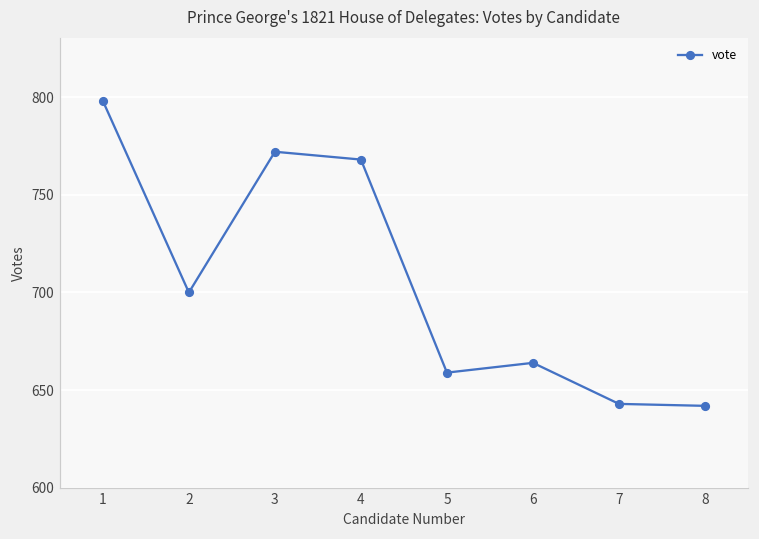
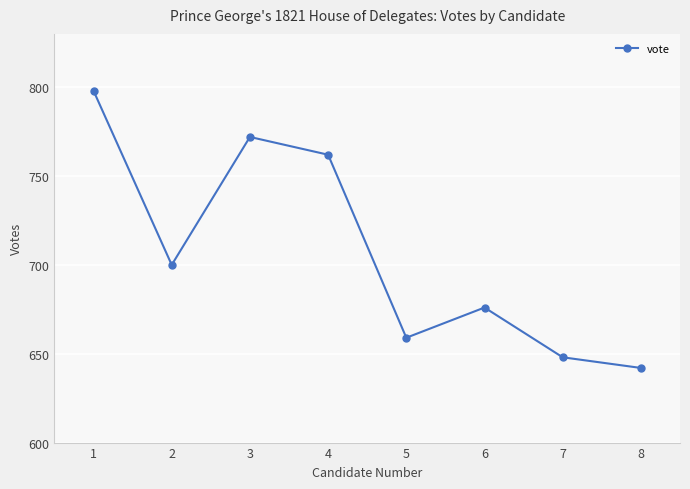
4: 768 -> 762
6: 664 -> 676
7: 643 -> 648
